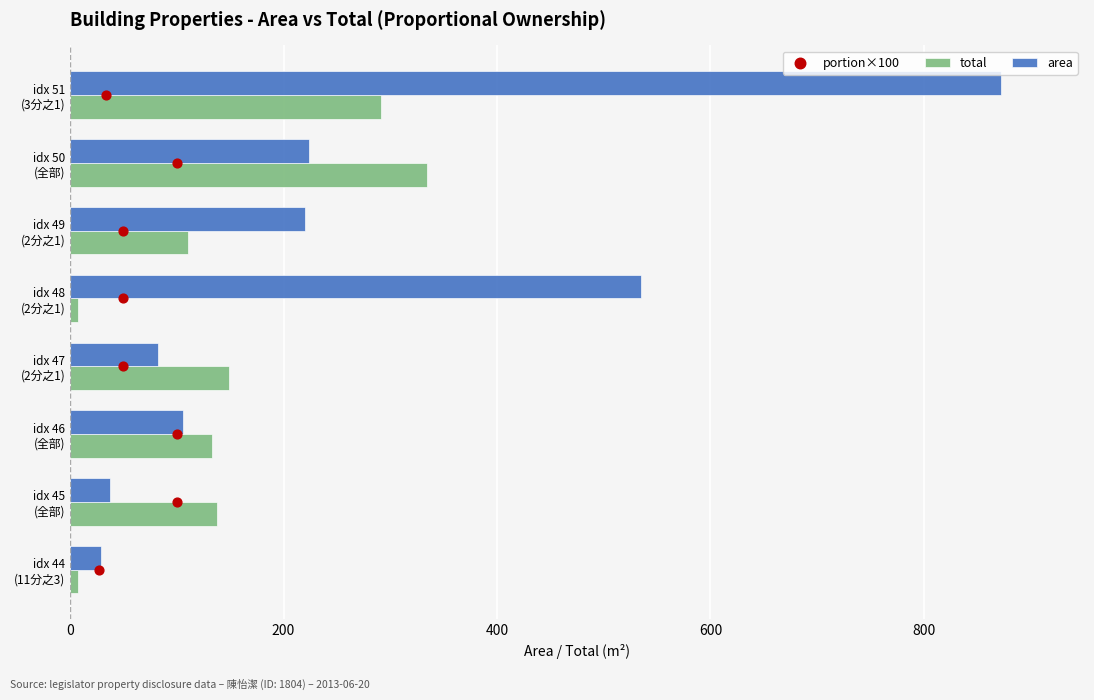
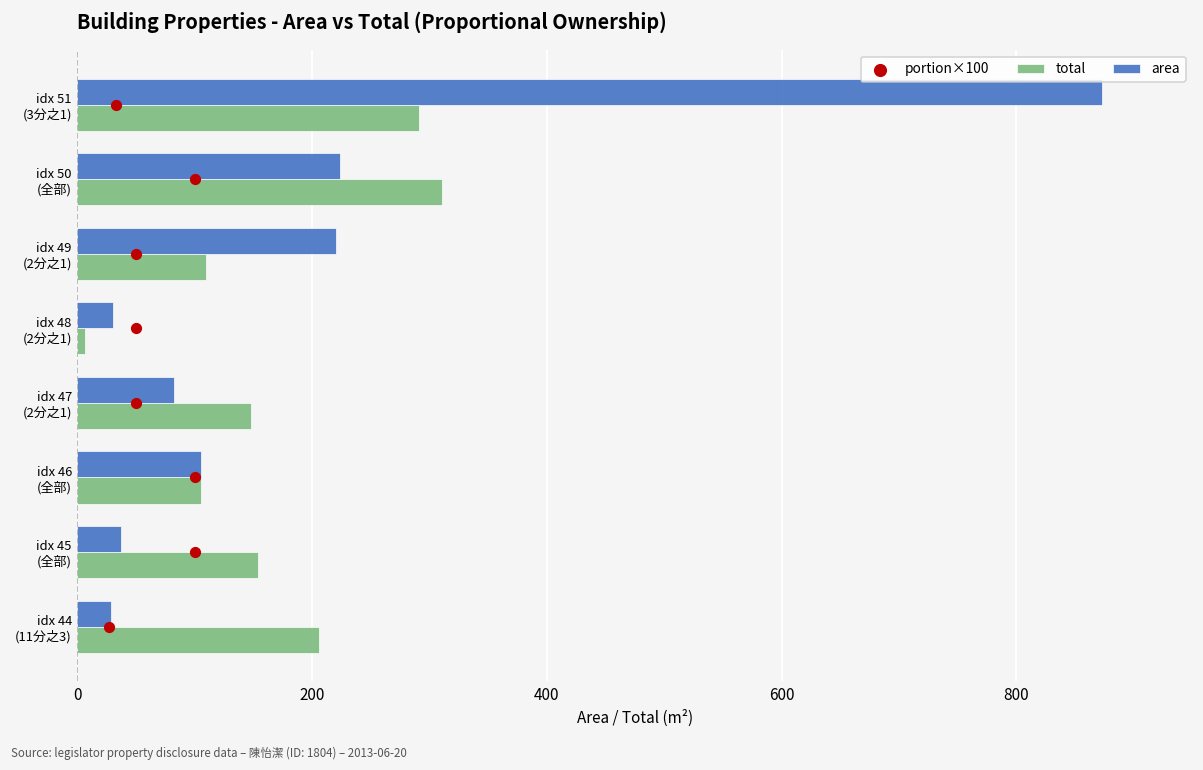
total, idx 50 (全部): 334 -> 311
area, idx 48 (2分之1): 535 -> 31
total, idx 46 (全部): 133 -> 105
total, idx 45 (全部): 138 -> 154
total, idx 44 (11分之3): 8 -> 206
